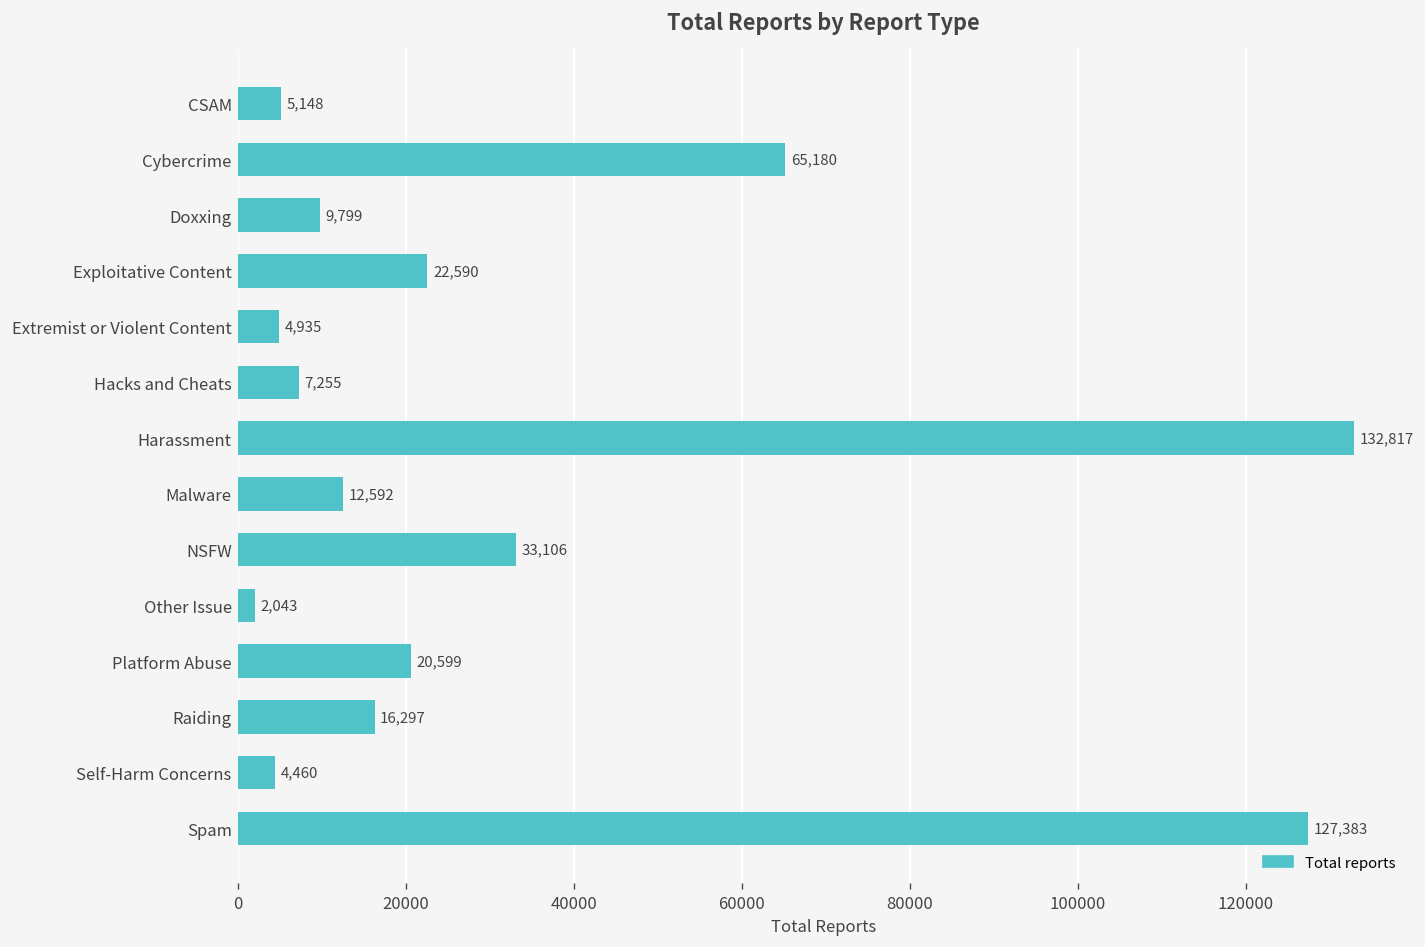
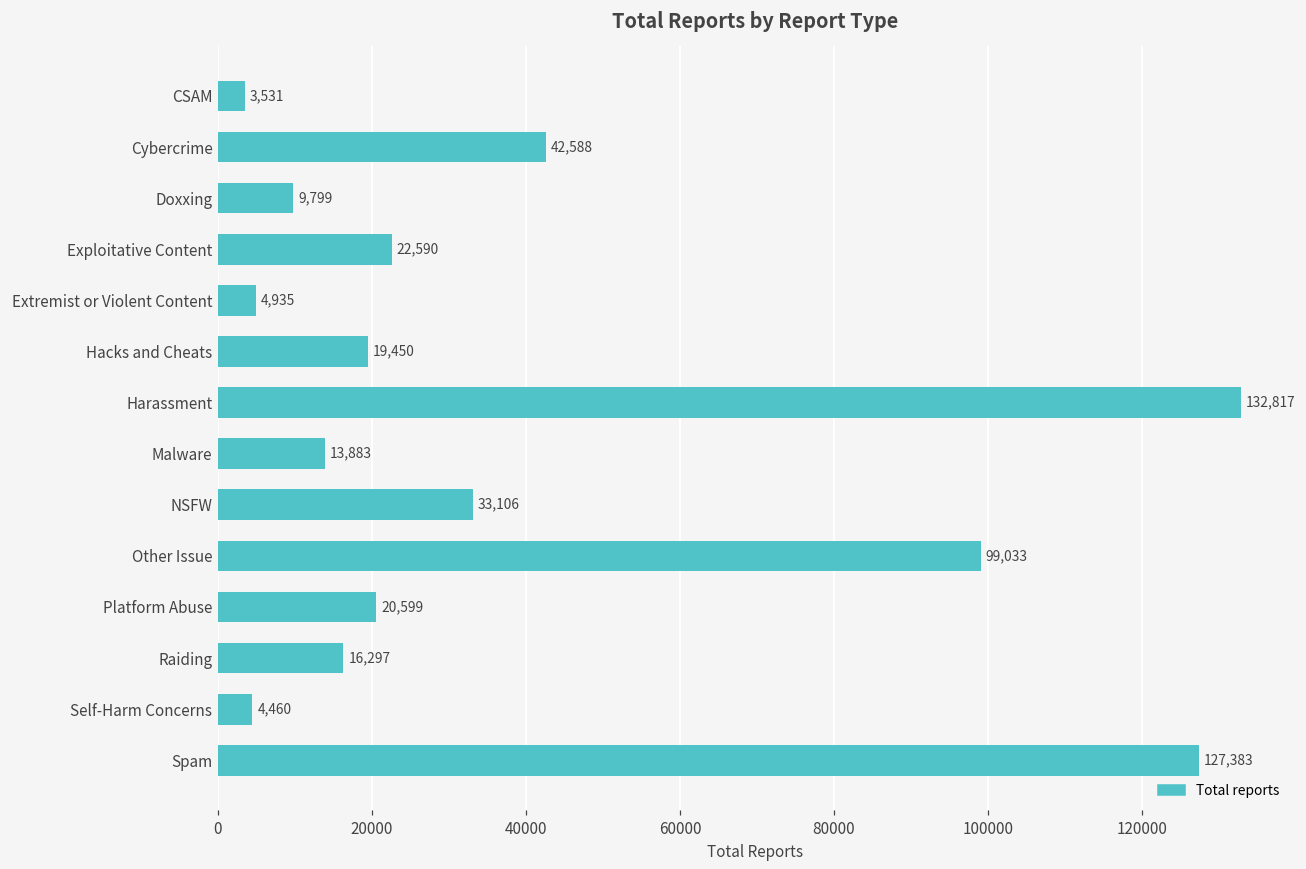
CSAM: 5,148 -> 3,531
Cybercrime: 65,180 -> 42,588
Hacks and Cheats: 7,255 -> 19,450
Malware: 12,592 -> 13,883
Other Issue: 2,043 -> 99,033
